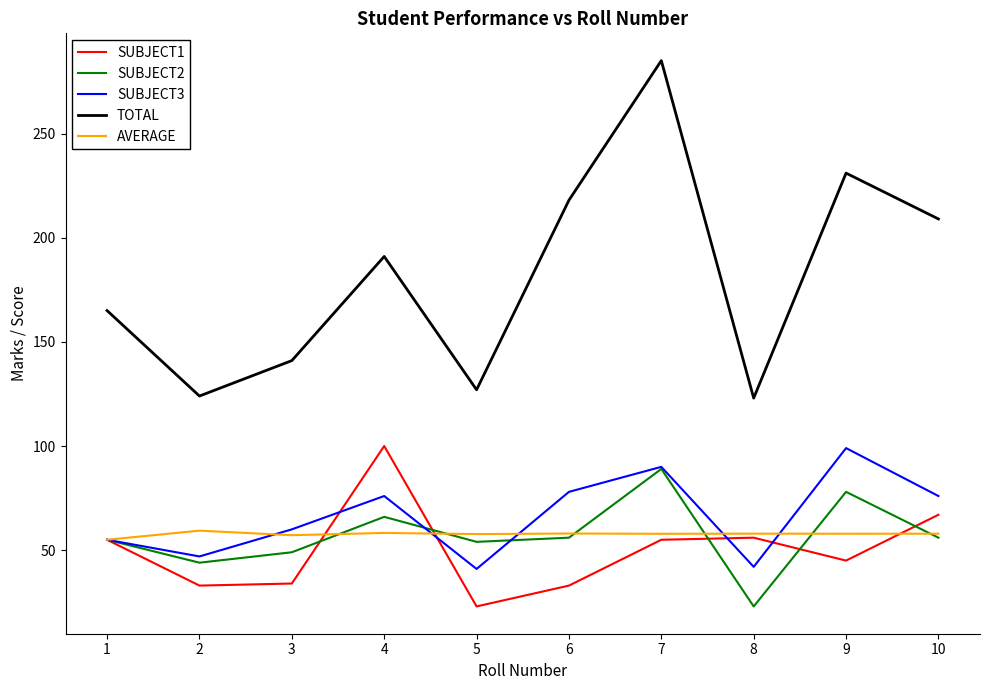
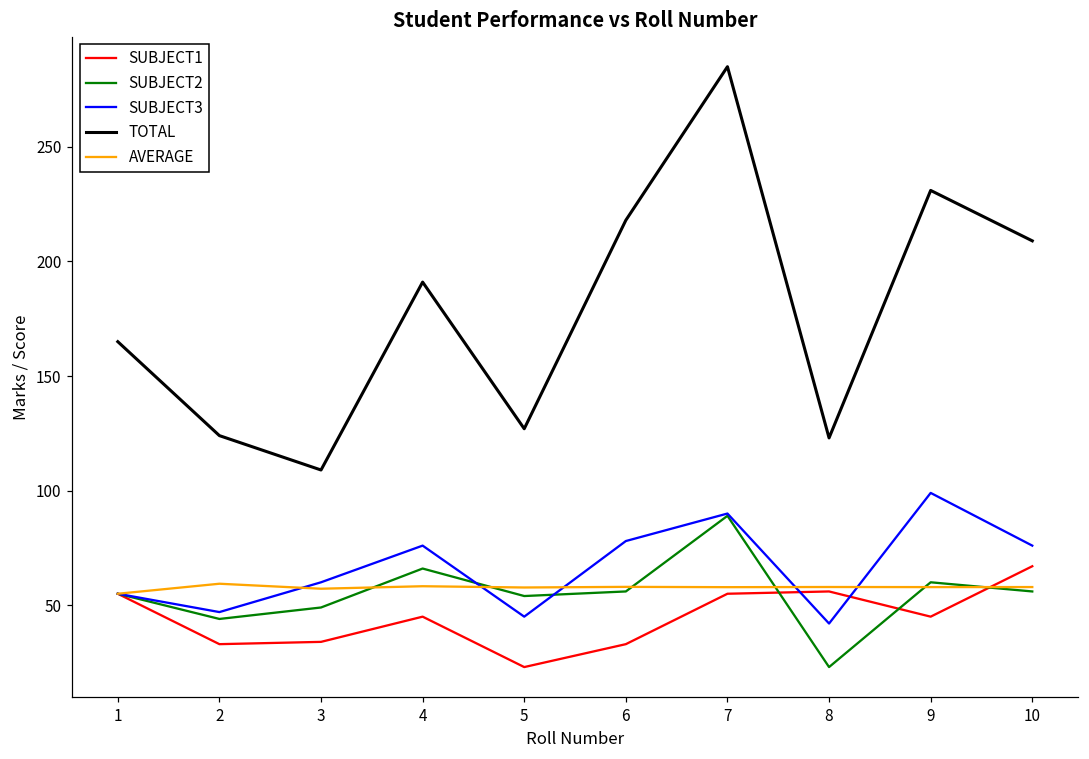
TOTAL, 3: 141 -> 109
SUBJECT1, 4: 100 -> 45
SUBJECT3, 5: 41 -> 45
SUBJECT2, 9: 78 -> 60
